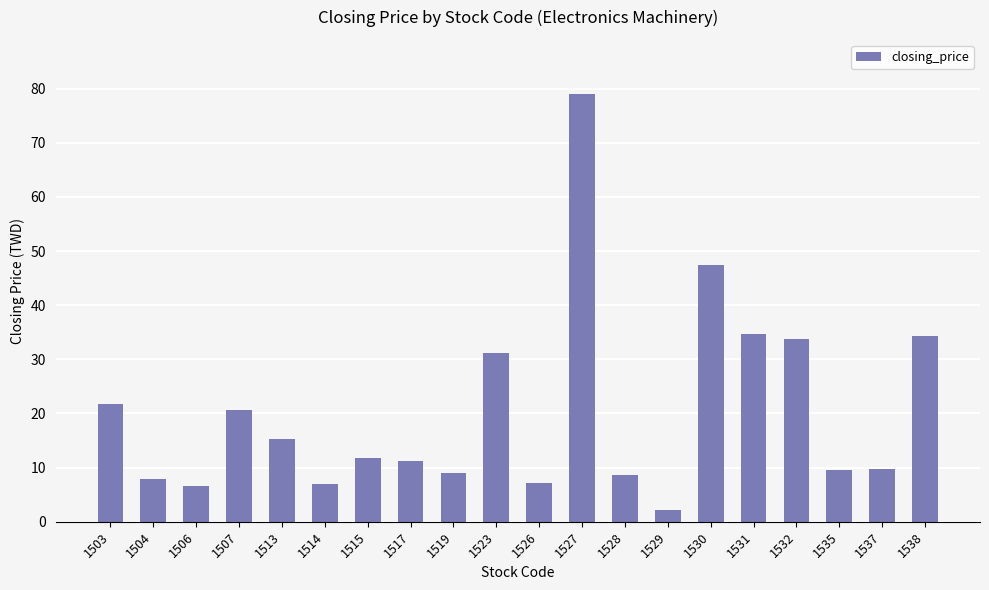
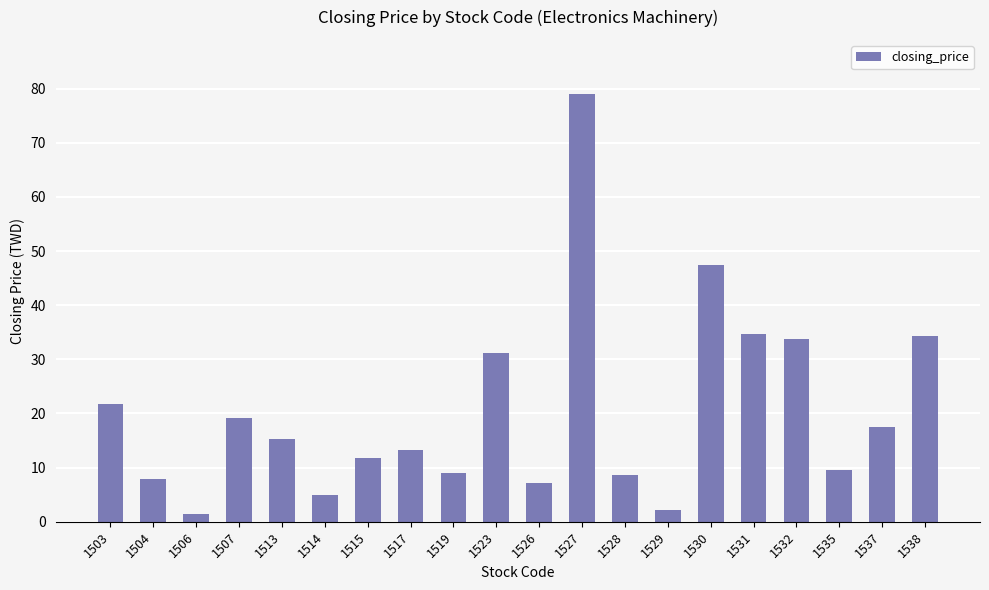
1506: 7 -> 2
1507: 21 -> 19
1514: 7 -> 5
1517: 11 -> 13
1537: 10 -> 18
